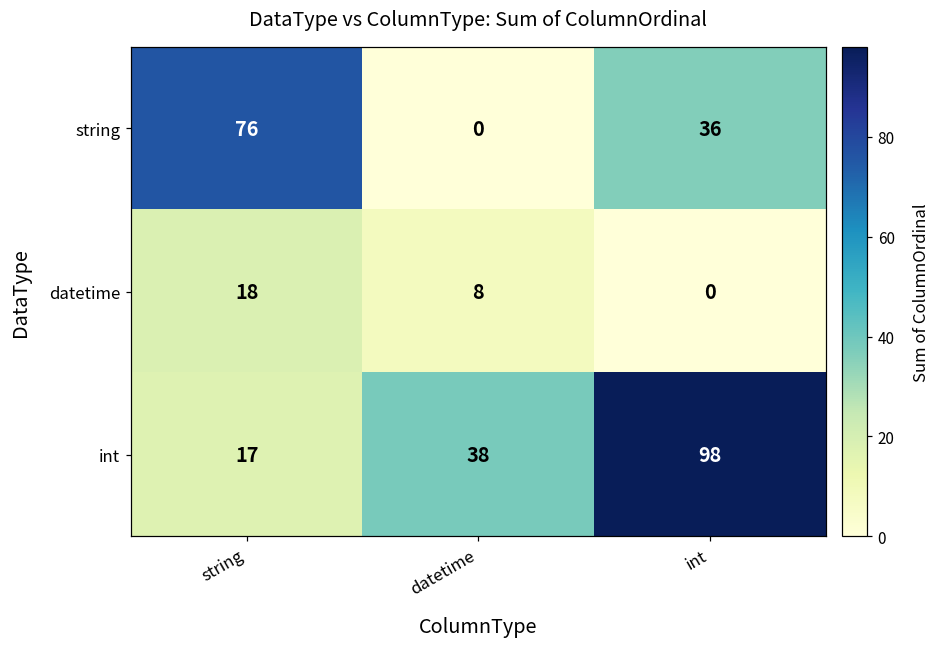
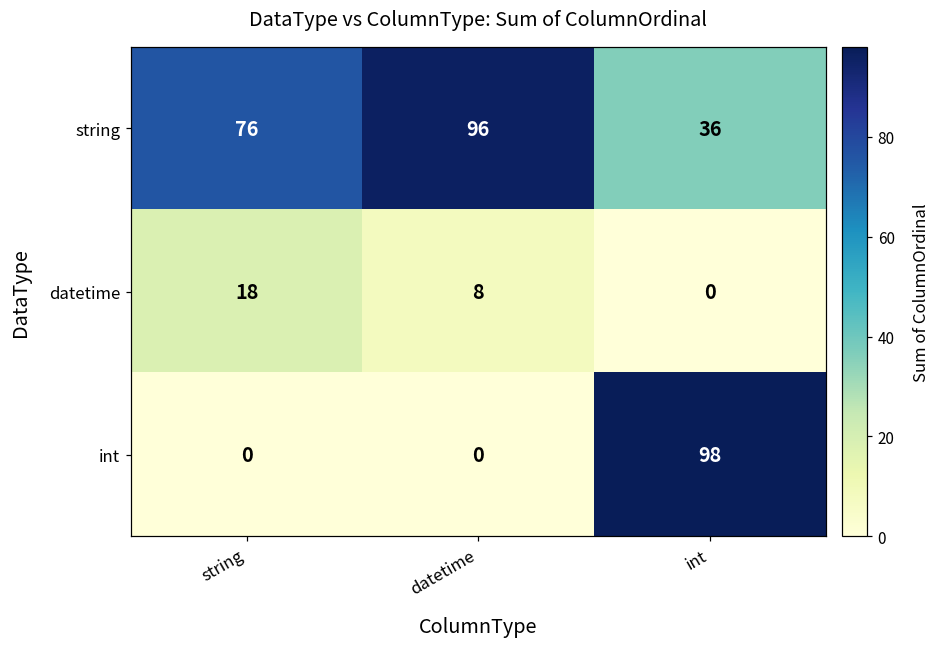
string, datetime: 0 -> 96
int, string: 17 -> 0
int, datetime: 38 -> 0
